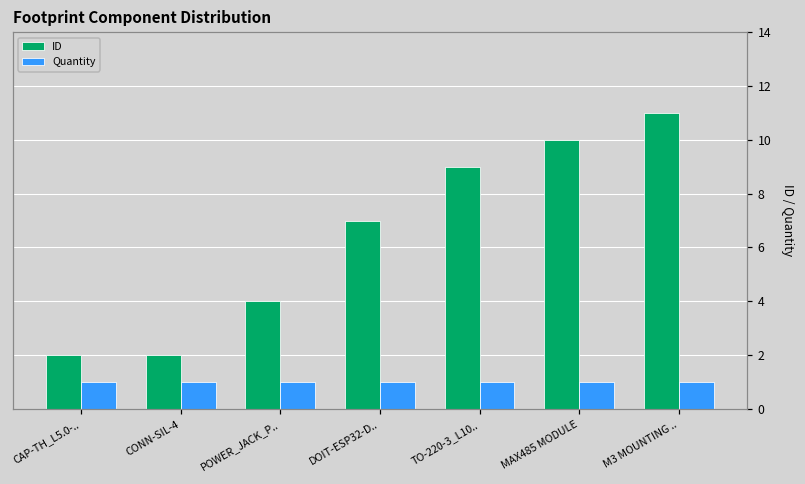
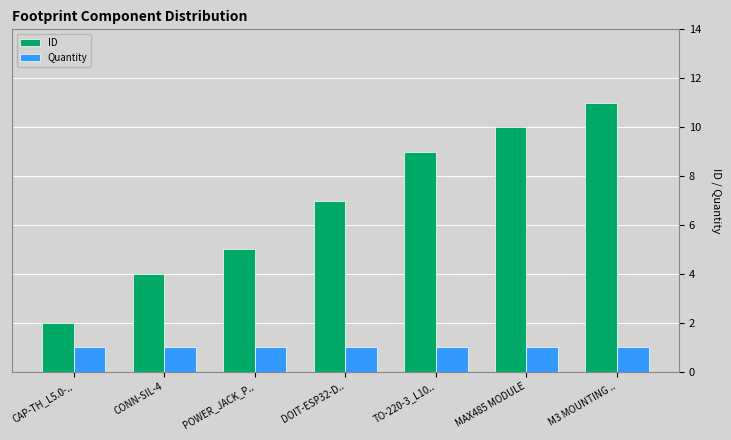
ID, CONN-SIL-4: 2 -> 4
ID, POWER_JACK_P..: 4 -> 5
